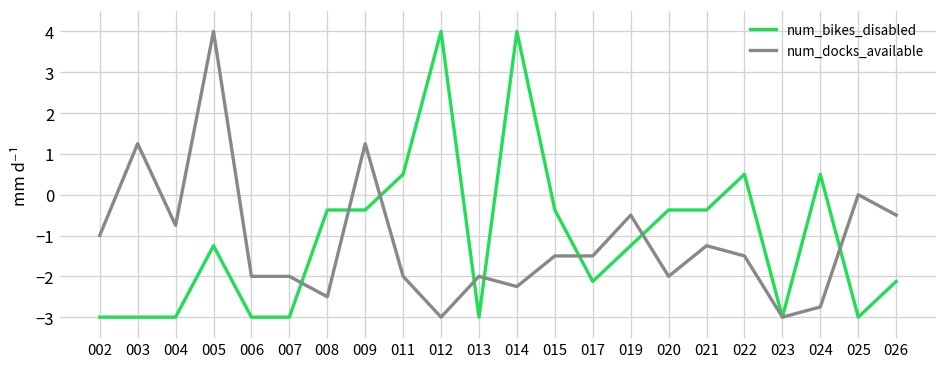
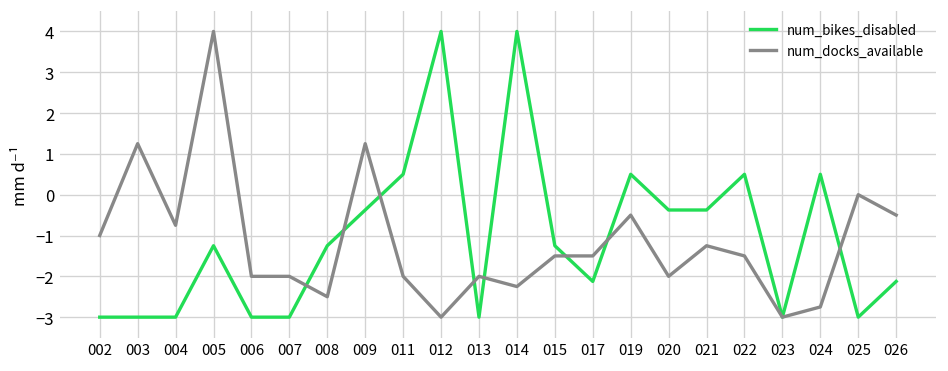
num_bikes_disabled, 008: -0.4 -> -1.3
num_bikes_disabled, 015: -0.4 -> -1.3
num_bikes_disabled, 019: -1.3 -> 0.5
